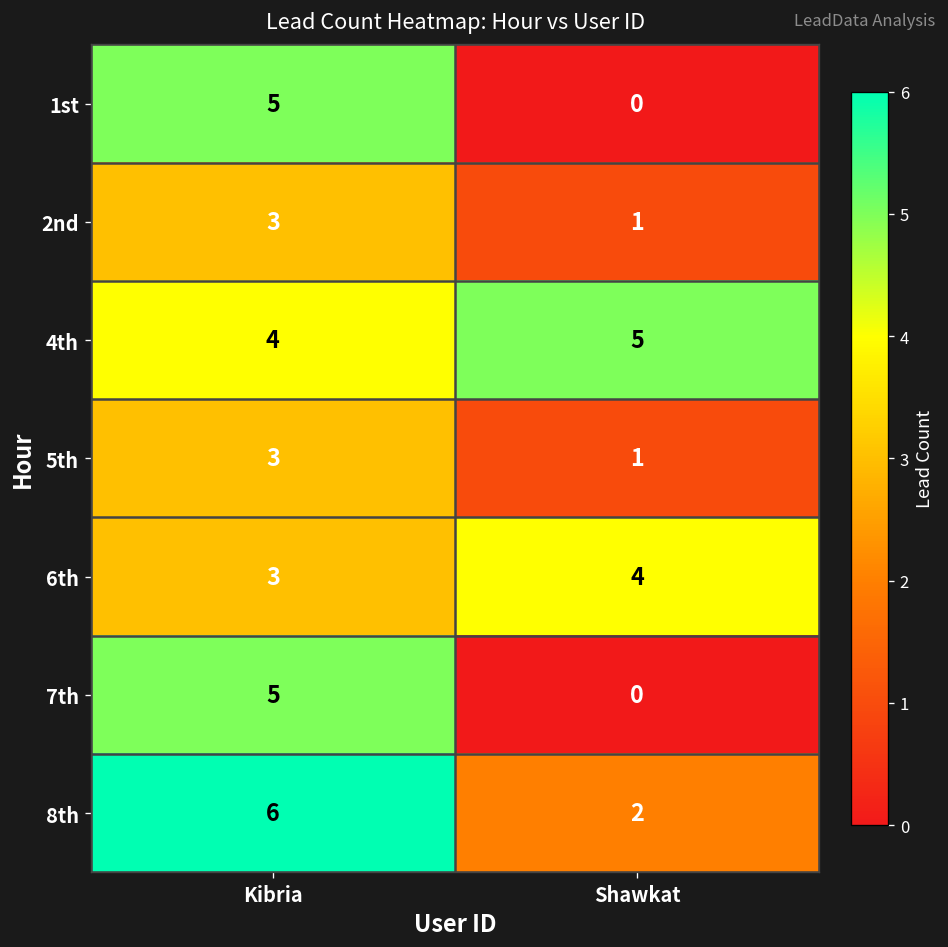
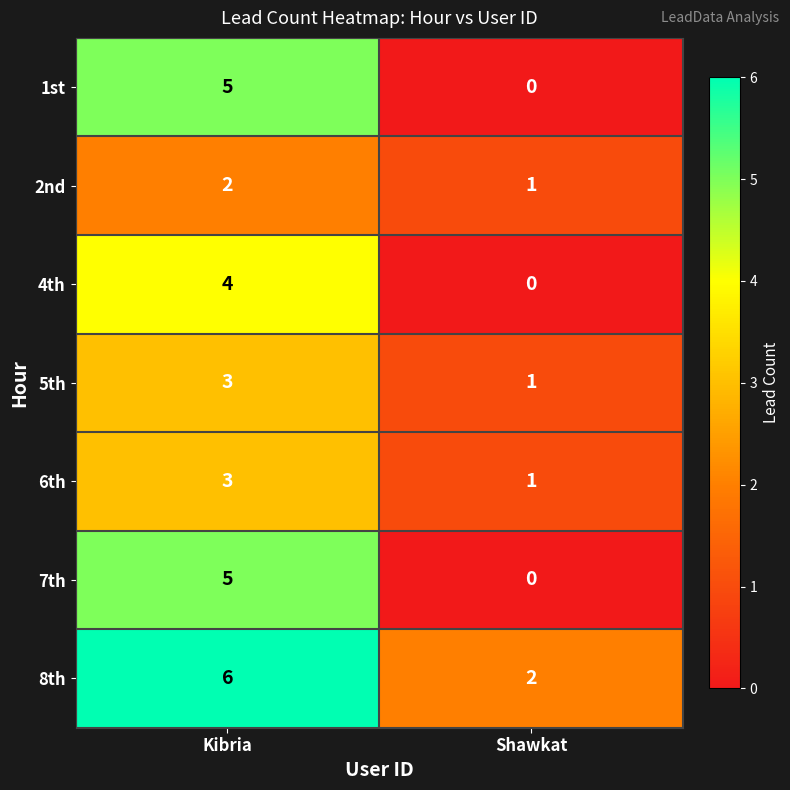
2nd, Kibria: 3 -> 2
4th, Shawkat: 5 -> 0
6th, Shawkat: 4 -> 1
